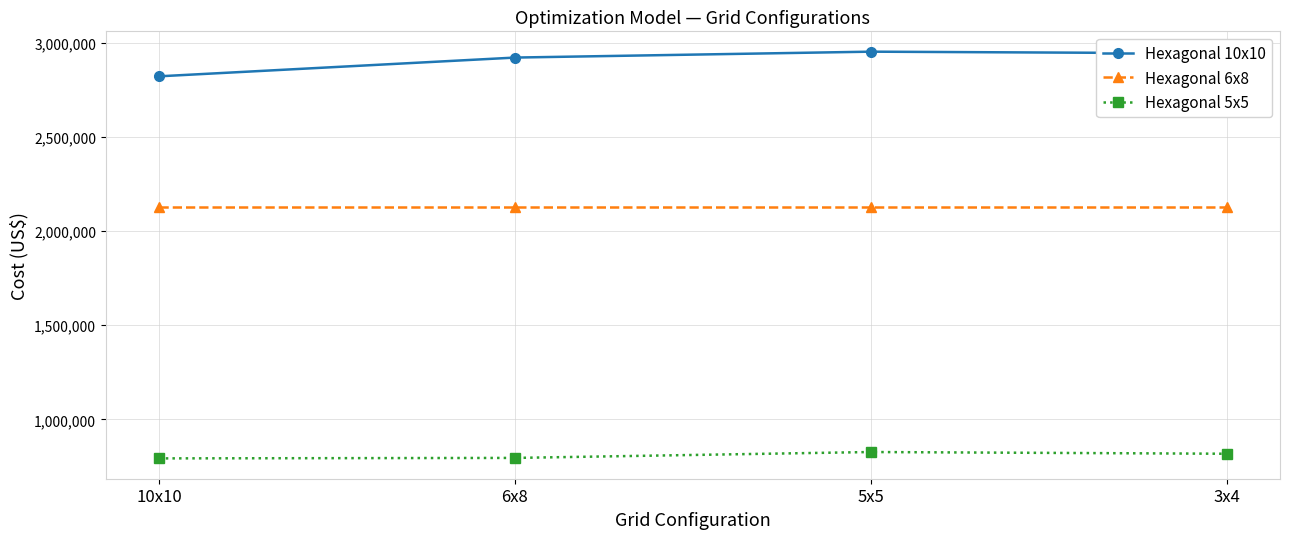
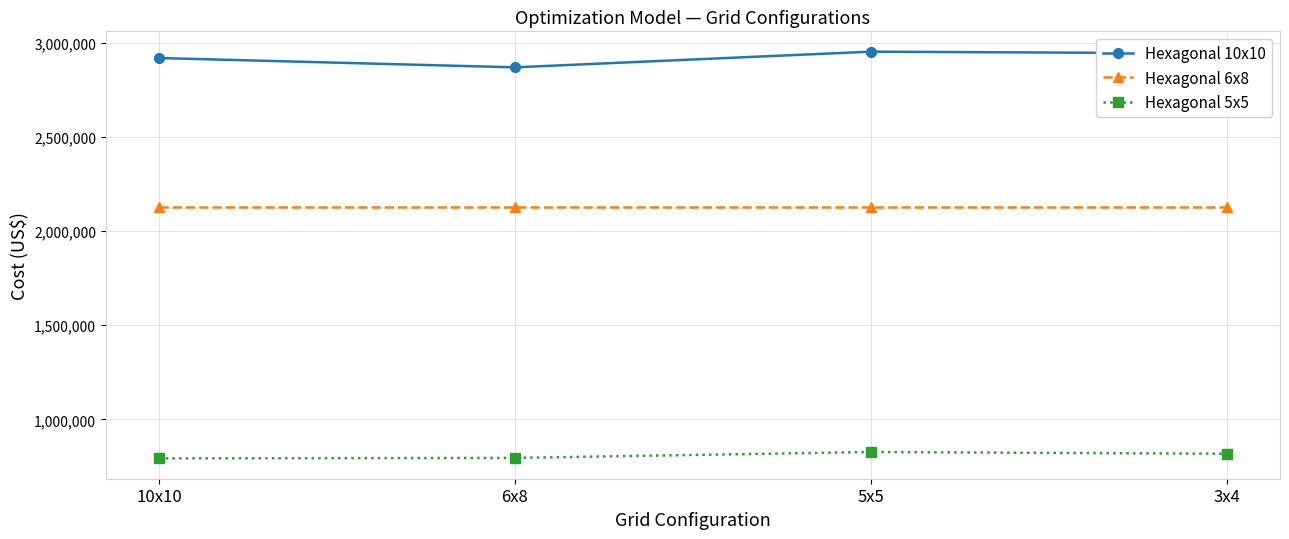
Hexagonal 10x10, 10x10: 2,820,000 -> 2,920,000
Hexagonal 10x10, 6x8: 2,920,000 -> 2,870,000
